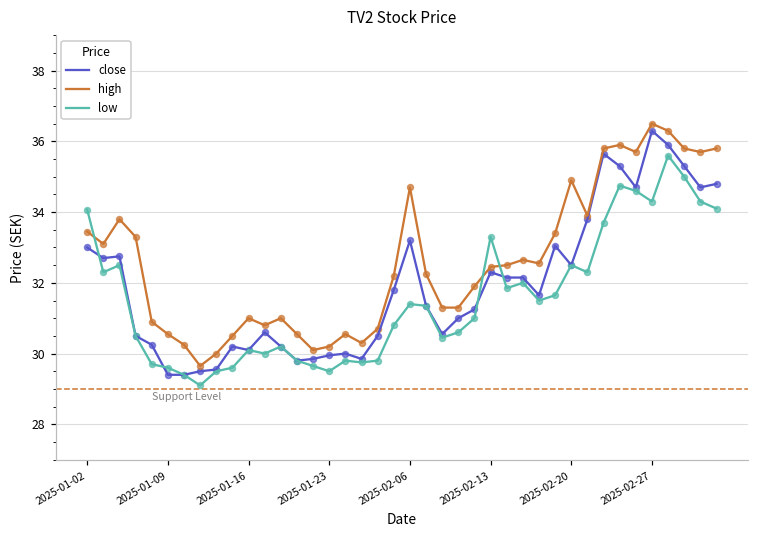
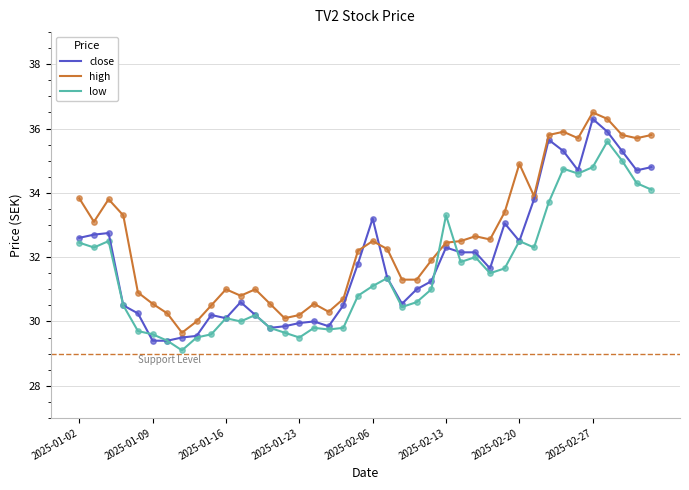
close, 2025-01-02: 33.0 -> 32.6
high, 2025-01-02: 33.5 -> 33.8
low, 2025-01-02: 34.1 -> 32.5
high, 2025-02-06: 34.7 -> 32.5
low, 2025-02-06: 31.4 -> 31.1
low, 2025-02-27: 34.3 -> 34.8
